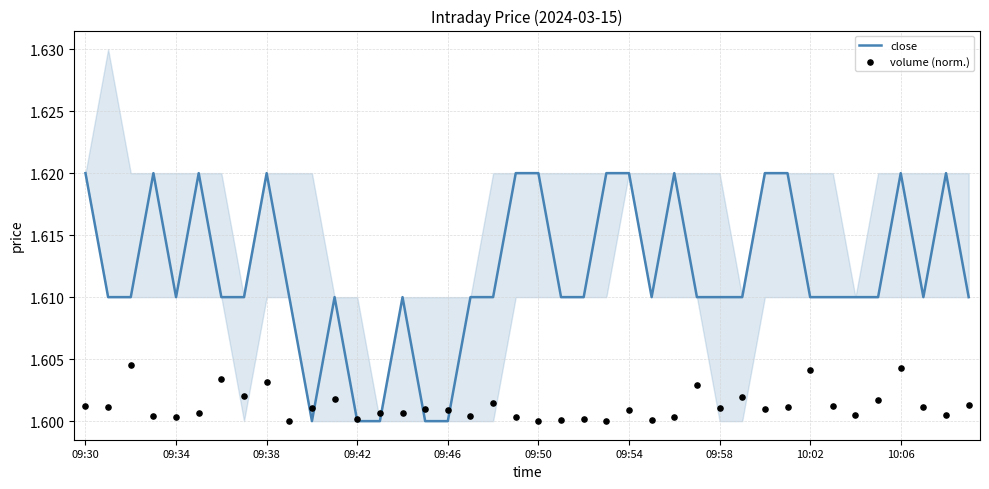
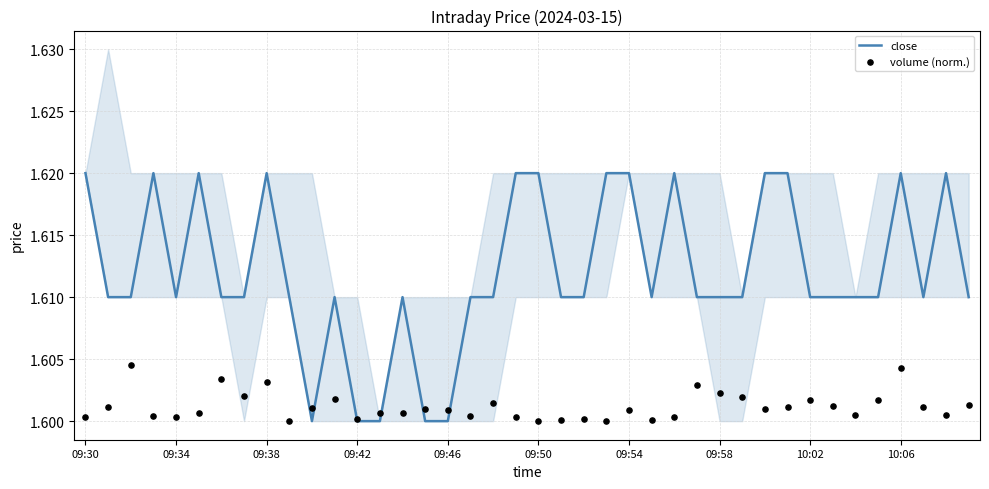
volume (norm.), 09:30: 1.6012 -> 1.6004
volume (norm.), 09:58: 1.6011 -> 1.6023
volume (norm.), 10:02: 1.6041 -> 1.6017
